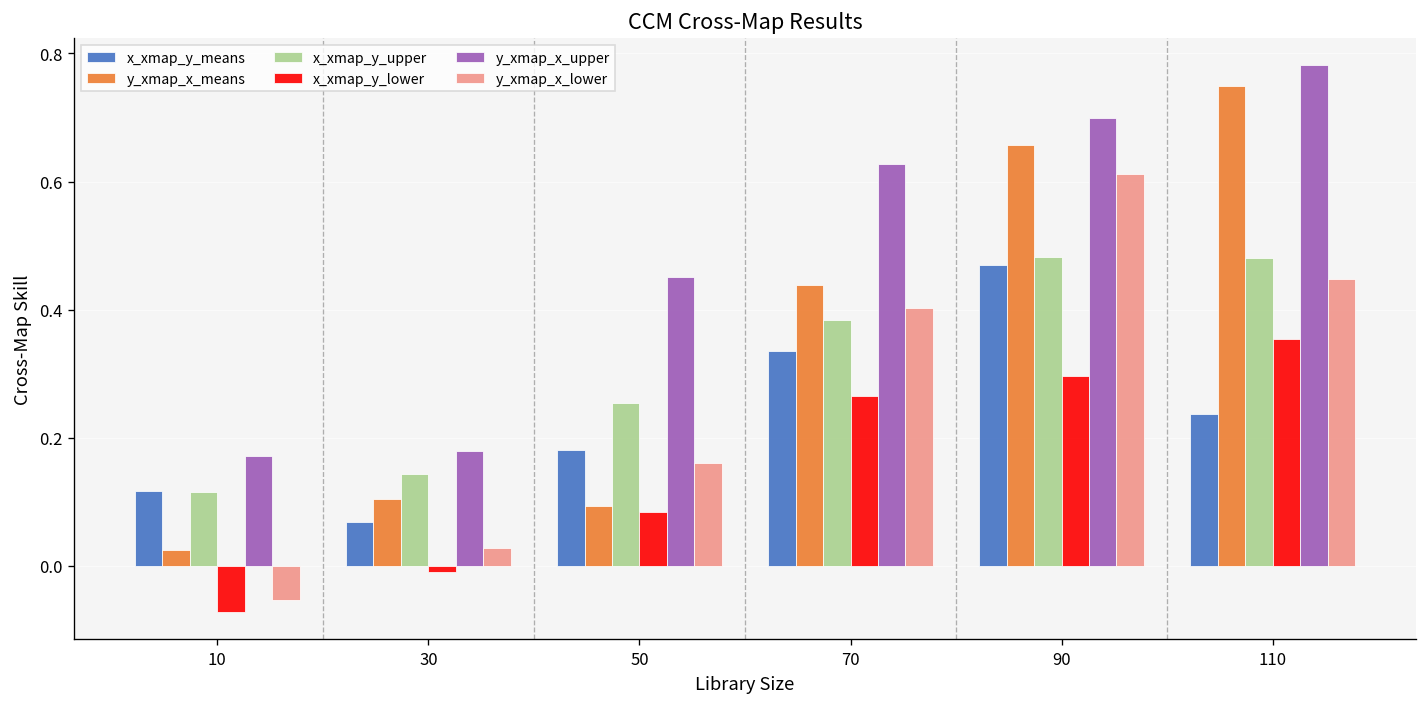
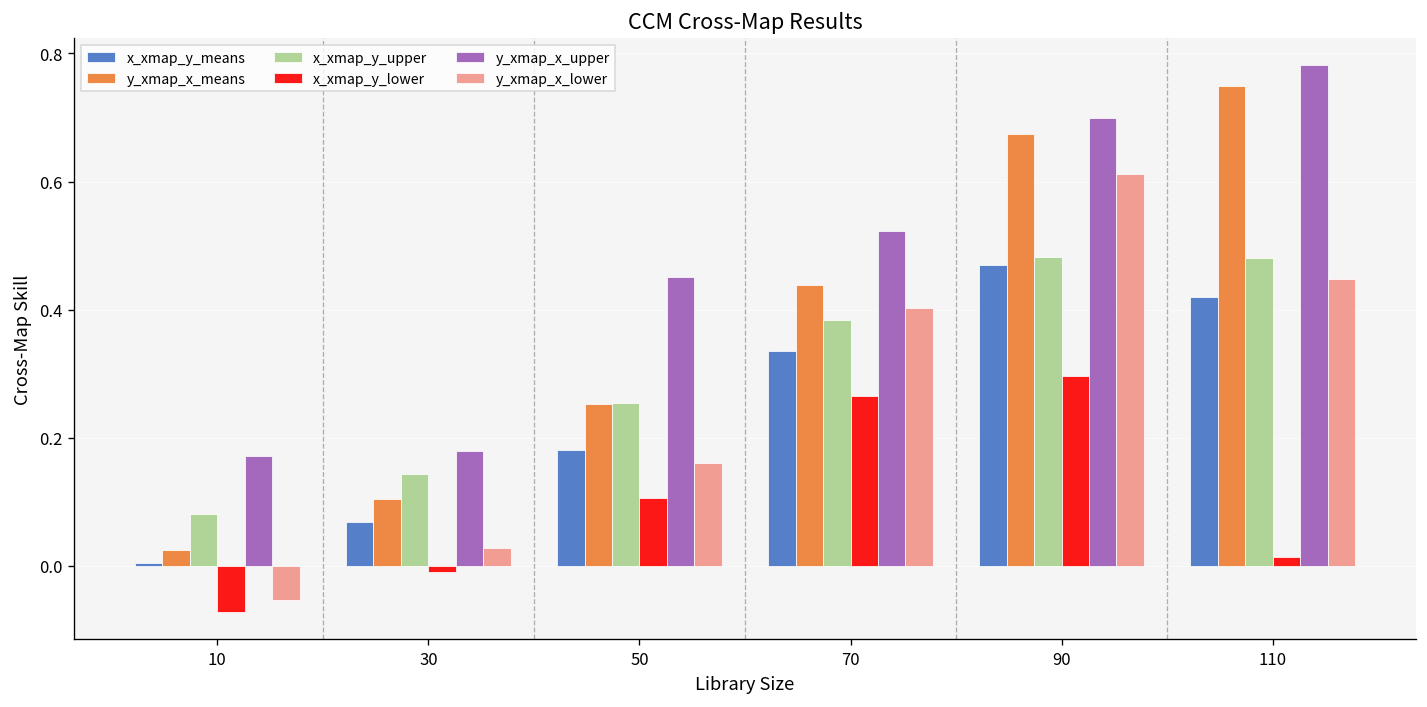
x_xmap_y_means, 10: 0.12 -> 0.00
x_xmap_y_upper, 10: 0.12 -> 0.08
y_xmap_x_means, 50: 0.09 -> 0.25
x_xmap_y_lower, 50: 0.08 -> 0.11
y_xmap_x_upper, 70: 0.63 -> 0.52
y_xmap_x_means, 90: 0.66 -> 0.67
x_xmap_y_means, 110: 0.24 -> 0.42
x_xmap_y_lower, 110: 0.35 -> 0.01
